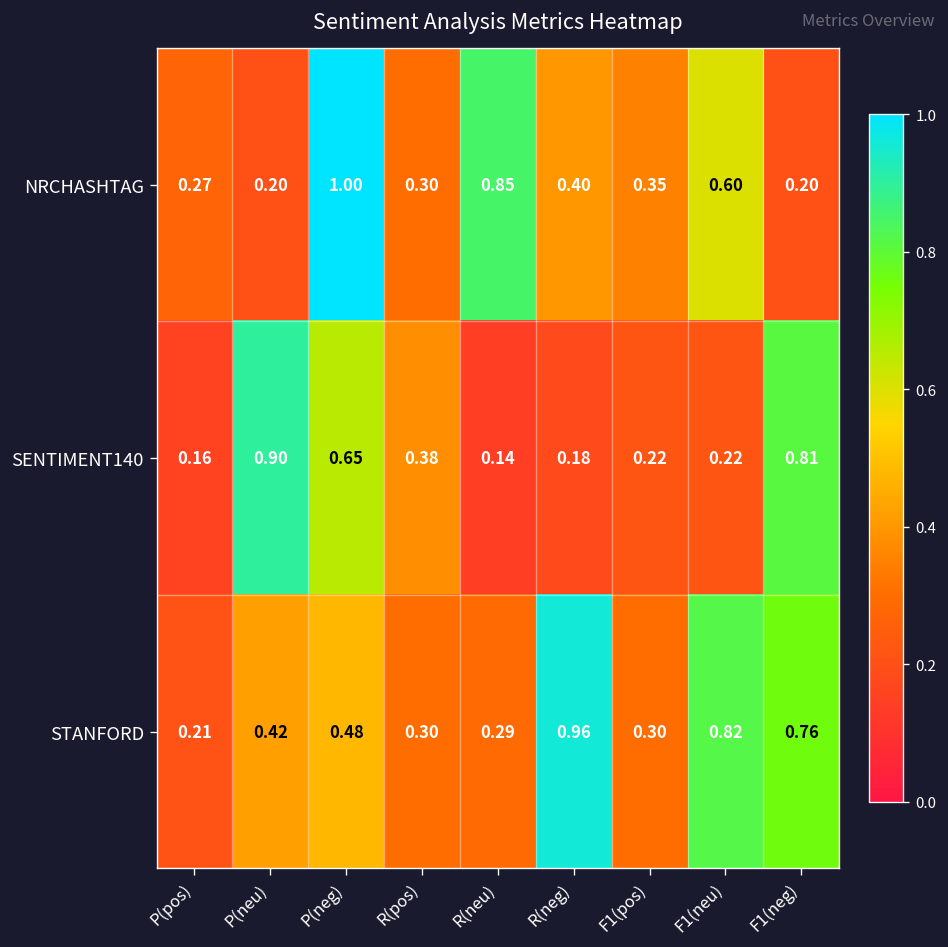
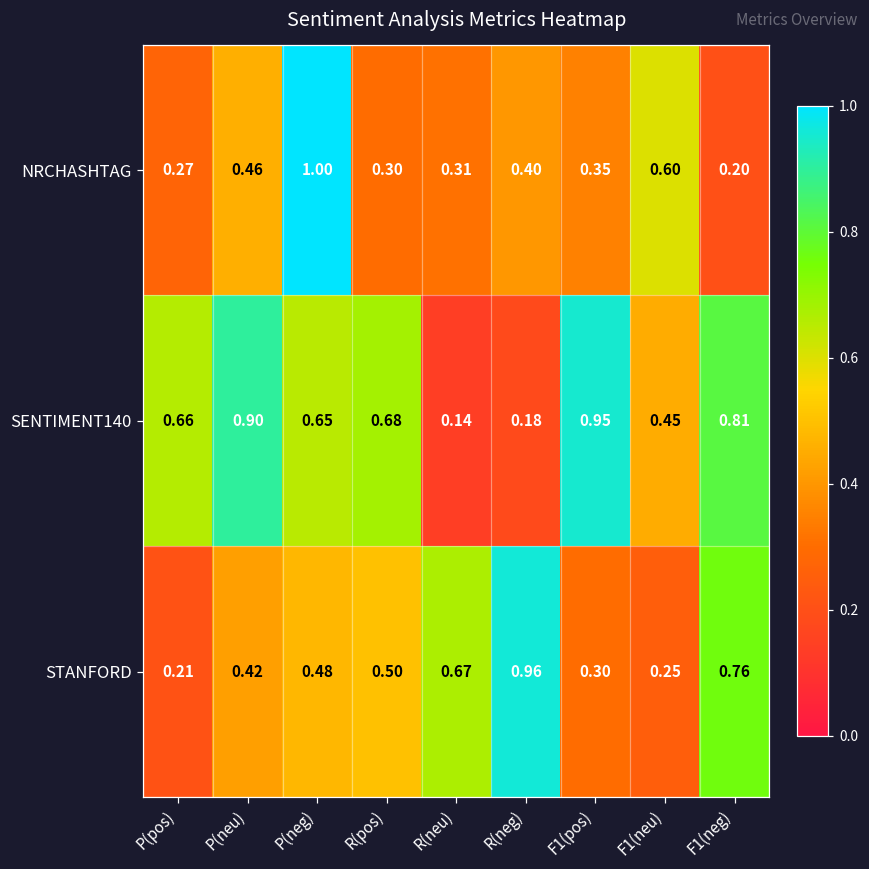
NRCHASHTAG, P(neu): 0.20 -> 0.46
NRCHASHTAG, R(neu): 0.85 -> 0.31
SENTIMENT140, P(pos): 0.16 -> 0.66
SENTIMENT140, R(pos): 0.38 -> 0.68
SENTIMENT140, F1(pos): 0.22 -> 0.95
SENTIMENT140, F1(neu): 0.22 -> 0.45
STANFORD, R(pos): 0.30 -> 0.50
STANFORD, R(neu): 0.29 -> 0.67
STANFORD, F1(neu): 0.82 -> 0.25
